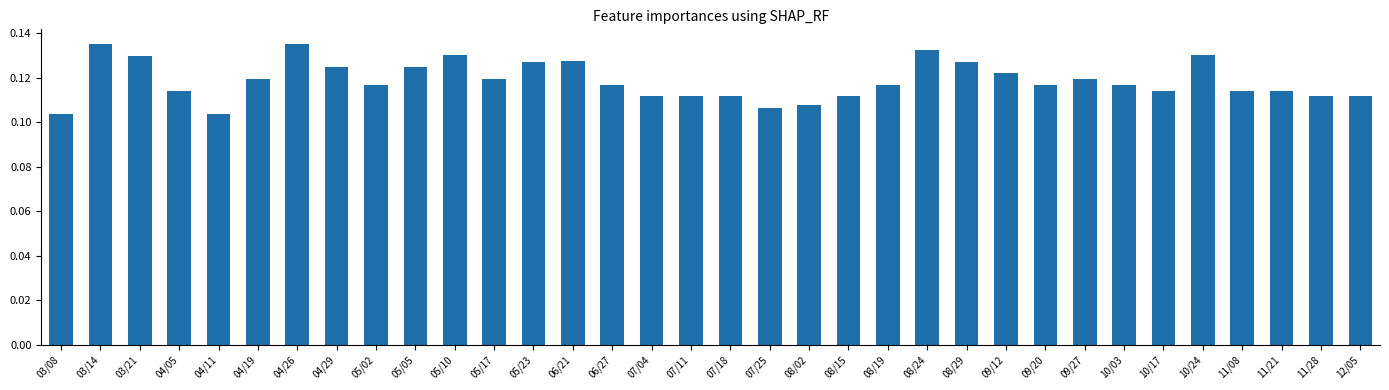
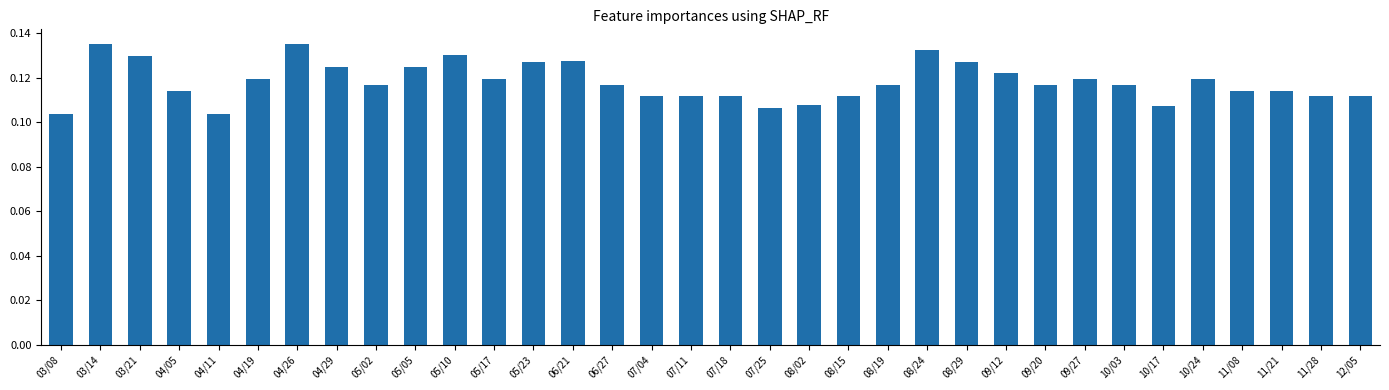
10/17: 0.114 -> 0.107
10/24: 0.130 -> 0.119
